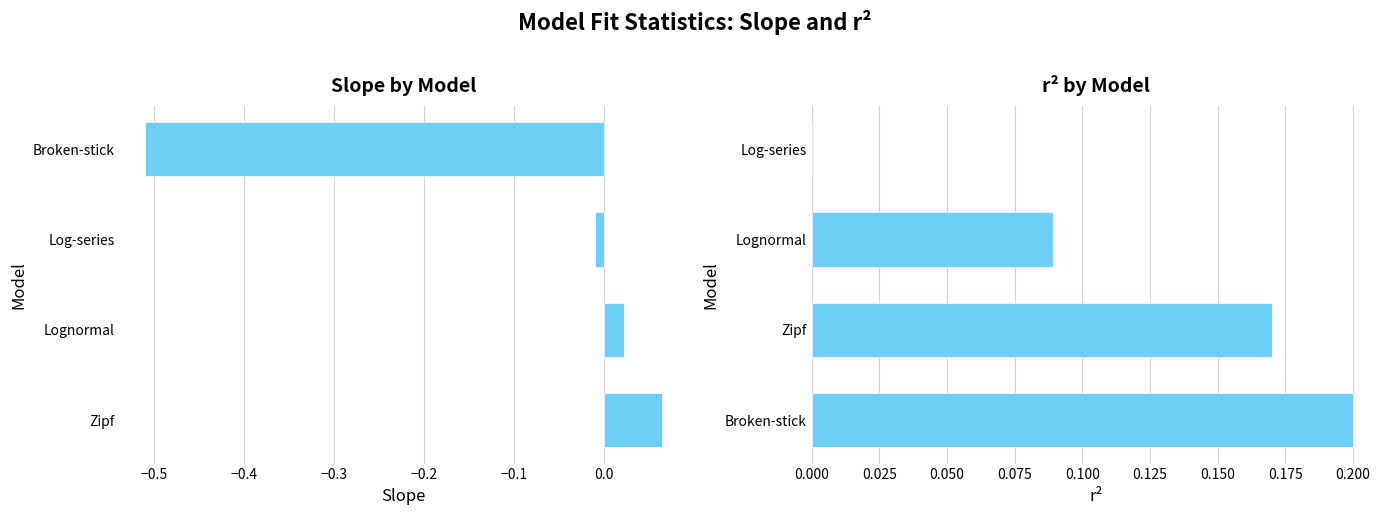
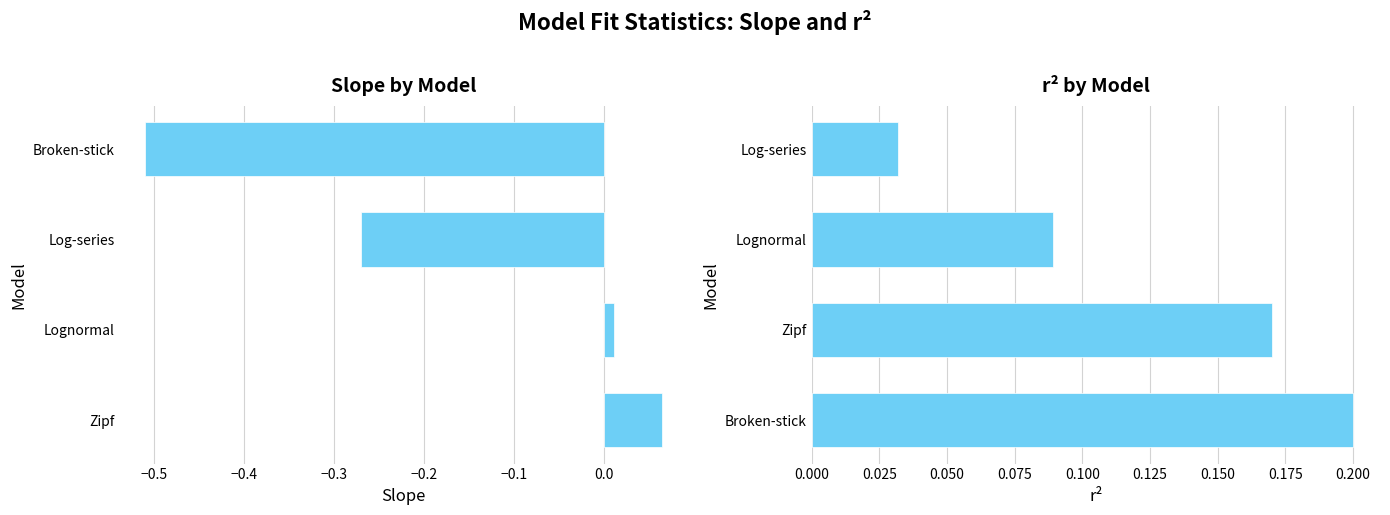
Slope by Model, Log-series: -0.01 -> -0.27
Slope by Model, Lognormal: 0.02 -> 0.01
r² by Model, Log-series: 0.001 -> 0.032
